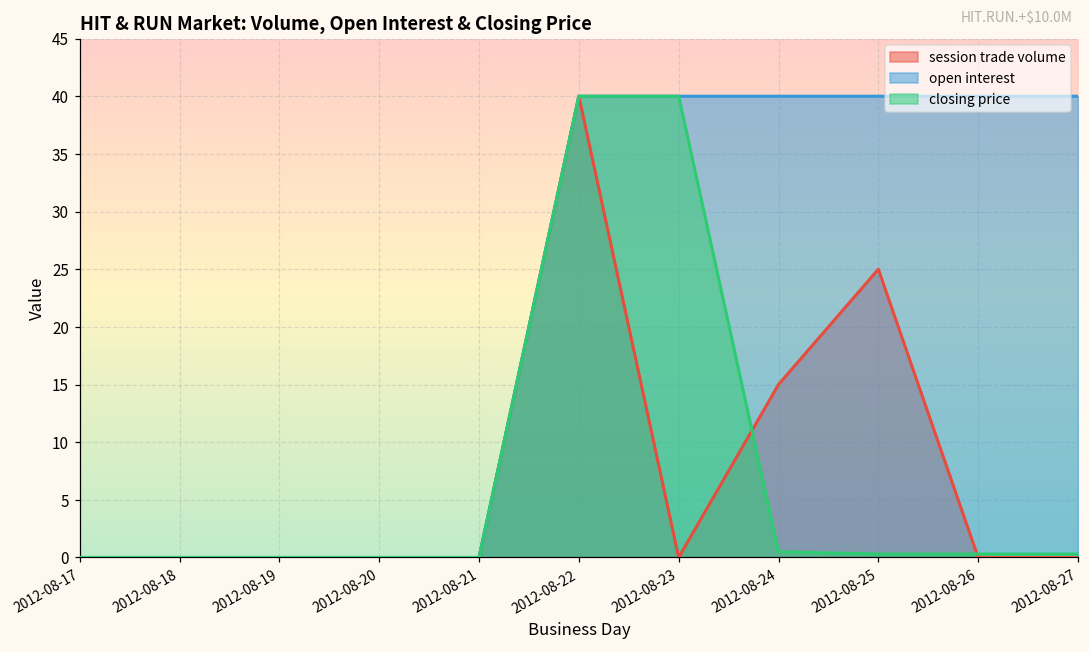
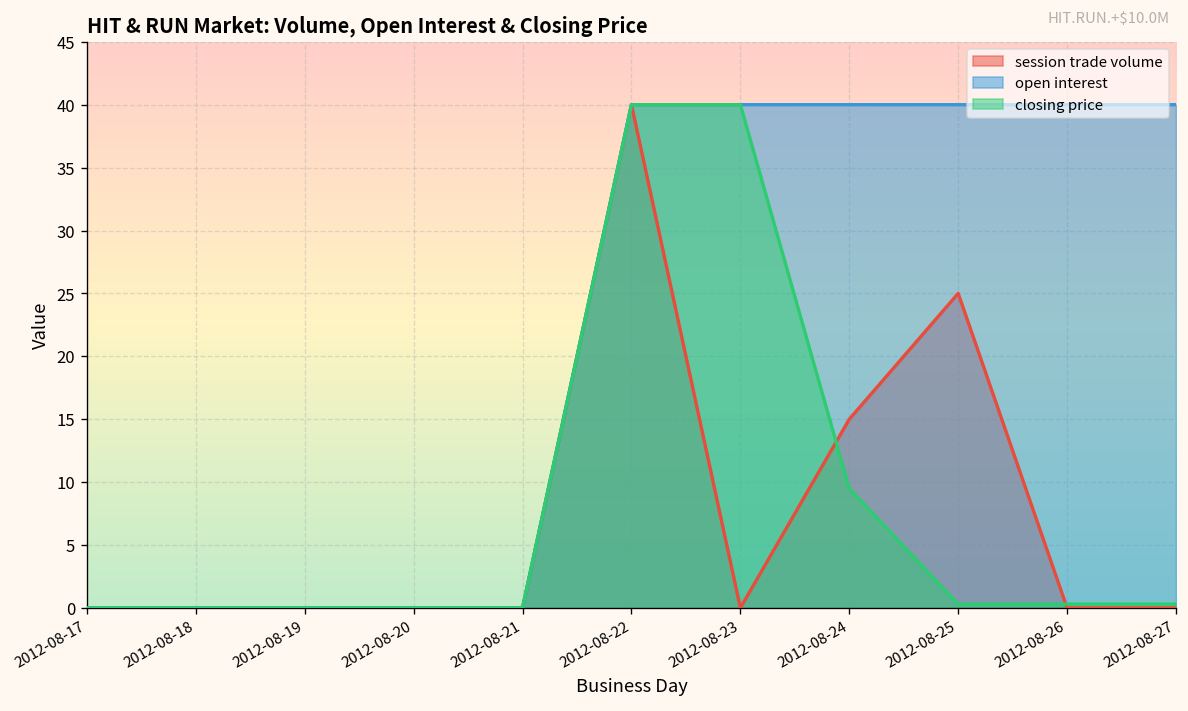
closing price, 2012-08-24: 0.5 -> 9.5
